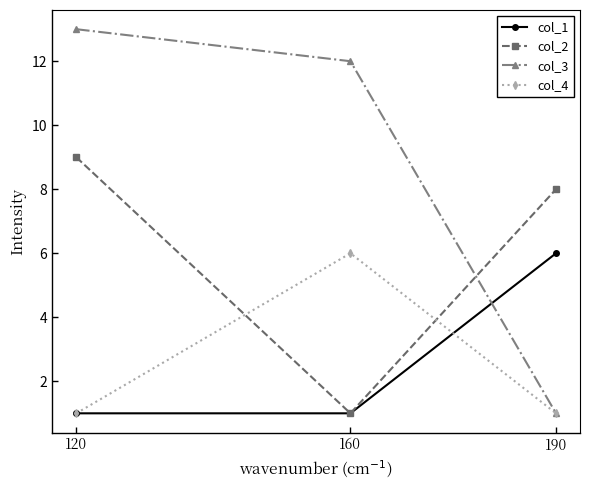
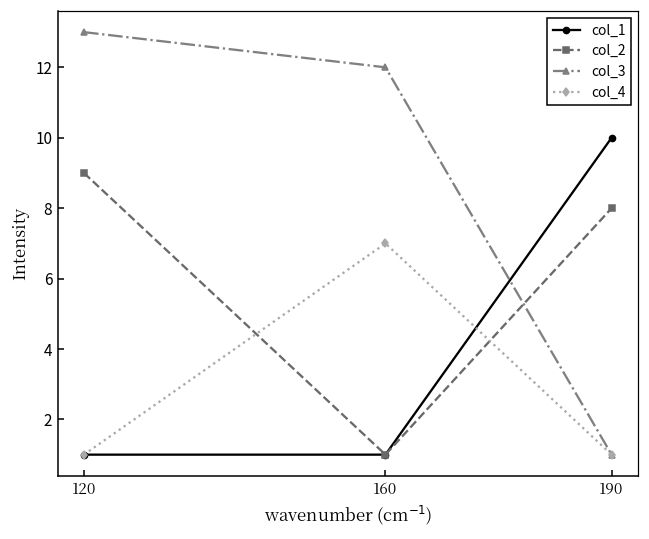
col_4, 160: 6 -> 7
col_1, 190: 6 -> 10
